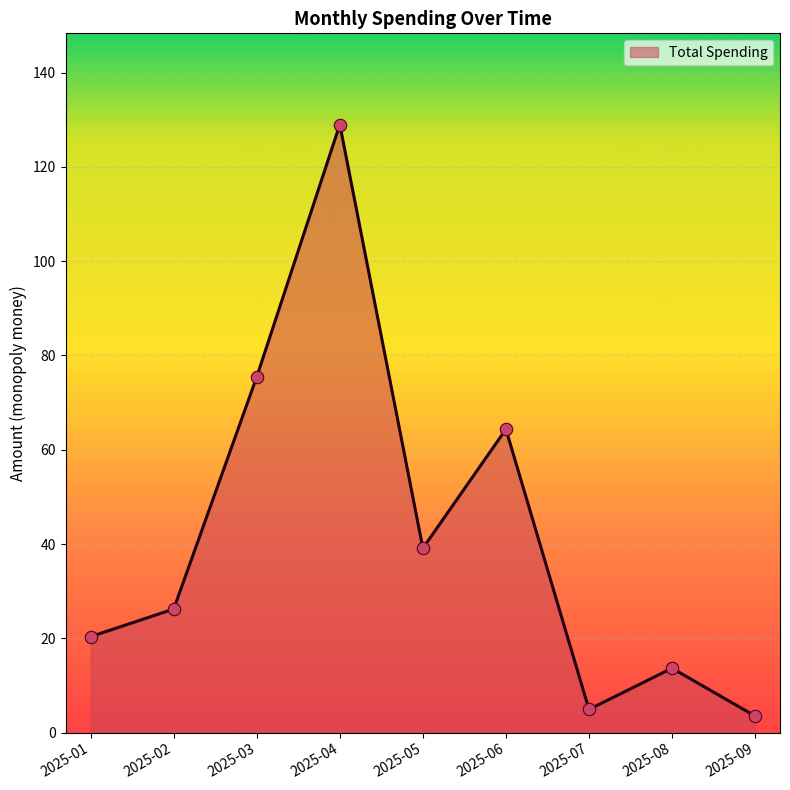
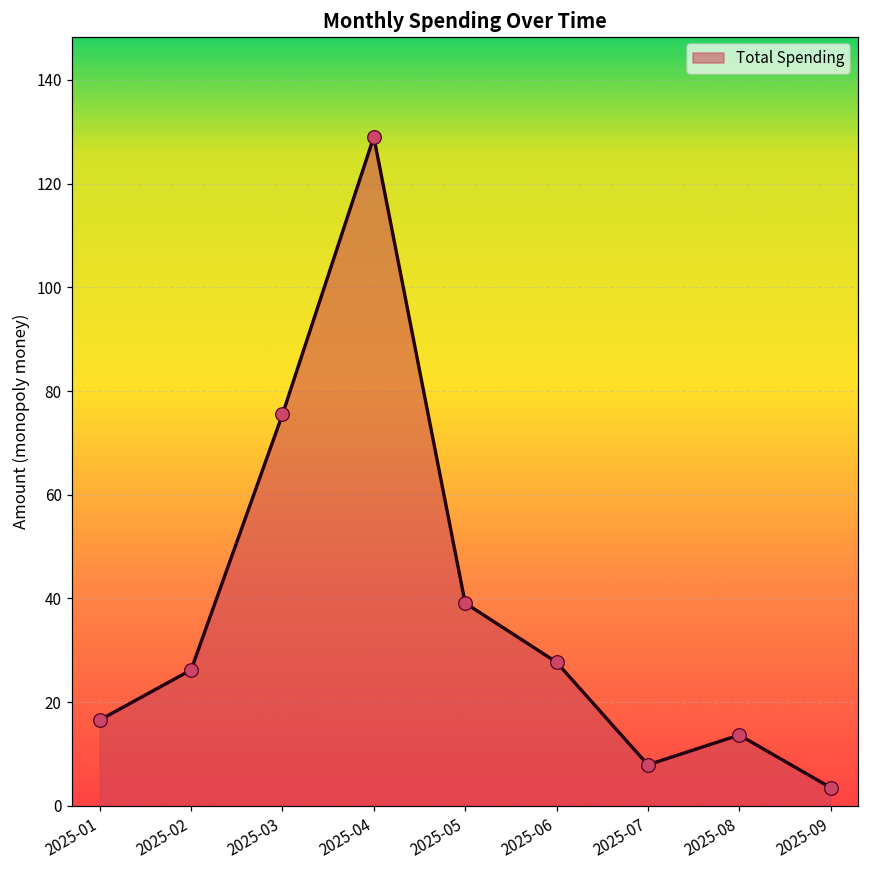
2025-01: 20 -> 17
2025-06: 64 -> 28
2025-07: 5 -> 8
